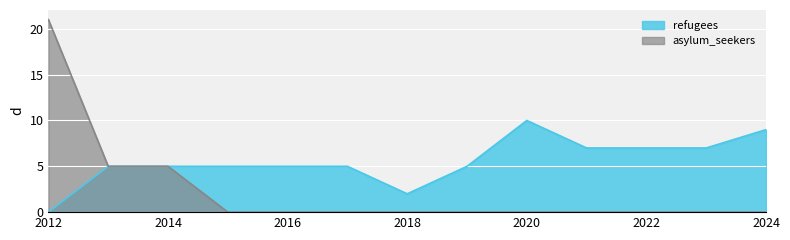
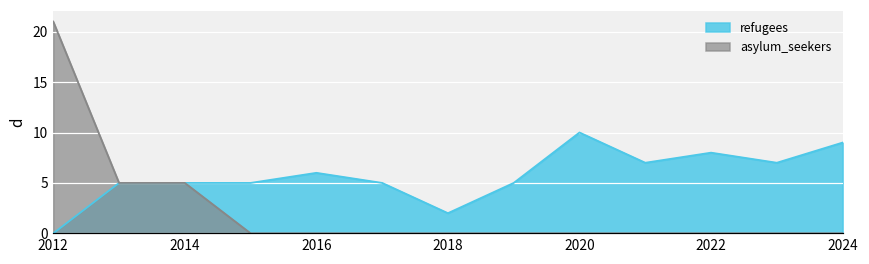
refugees, 2016: 5 -> 6
refugees, 2022: 7 -> 8
